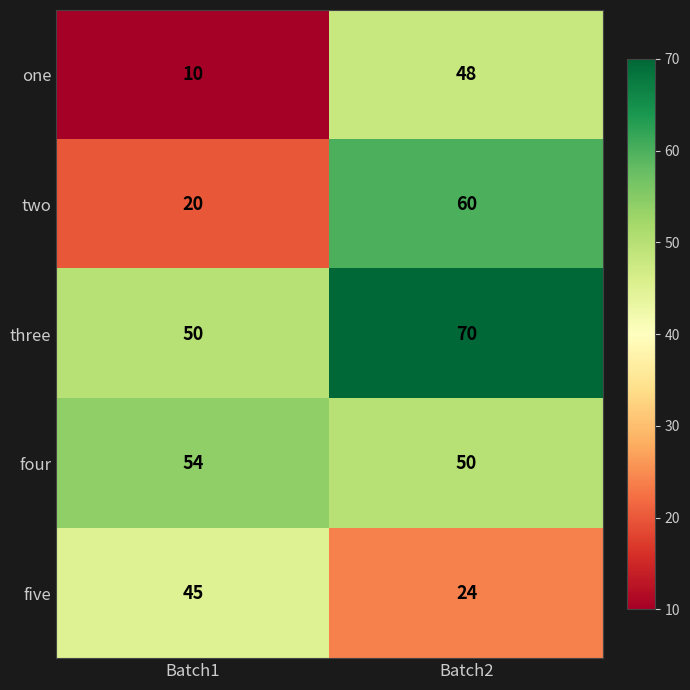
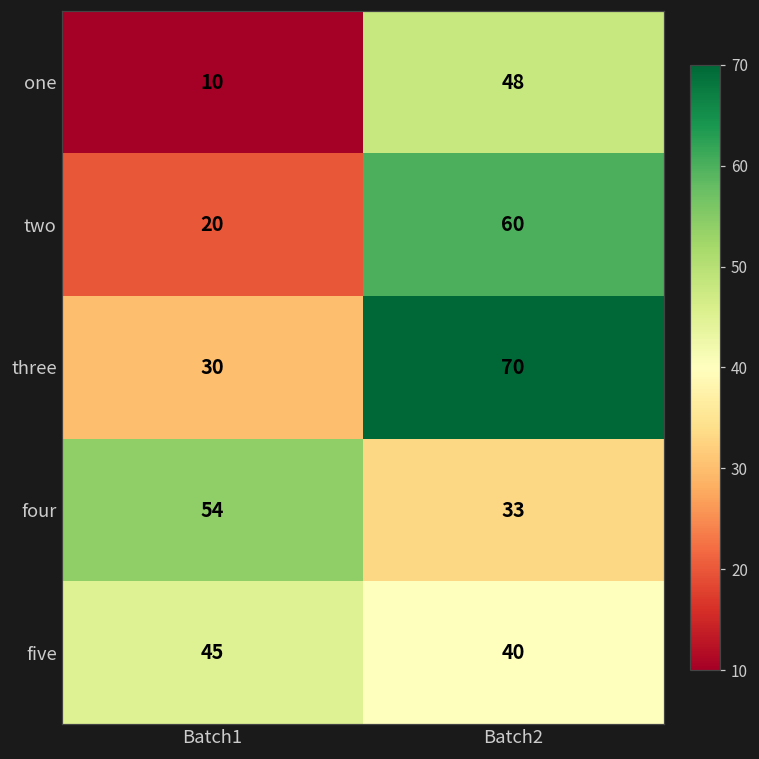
three, Batch1: 50 -> 30
four, Batch2: 50 -> 33
five, Batch2: 24 -> 40
